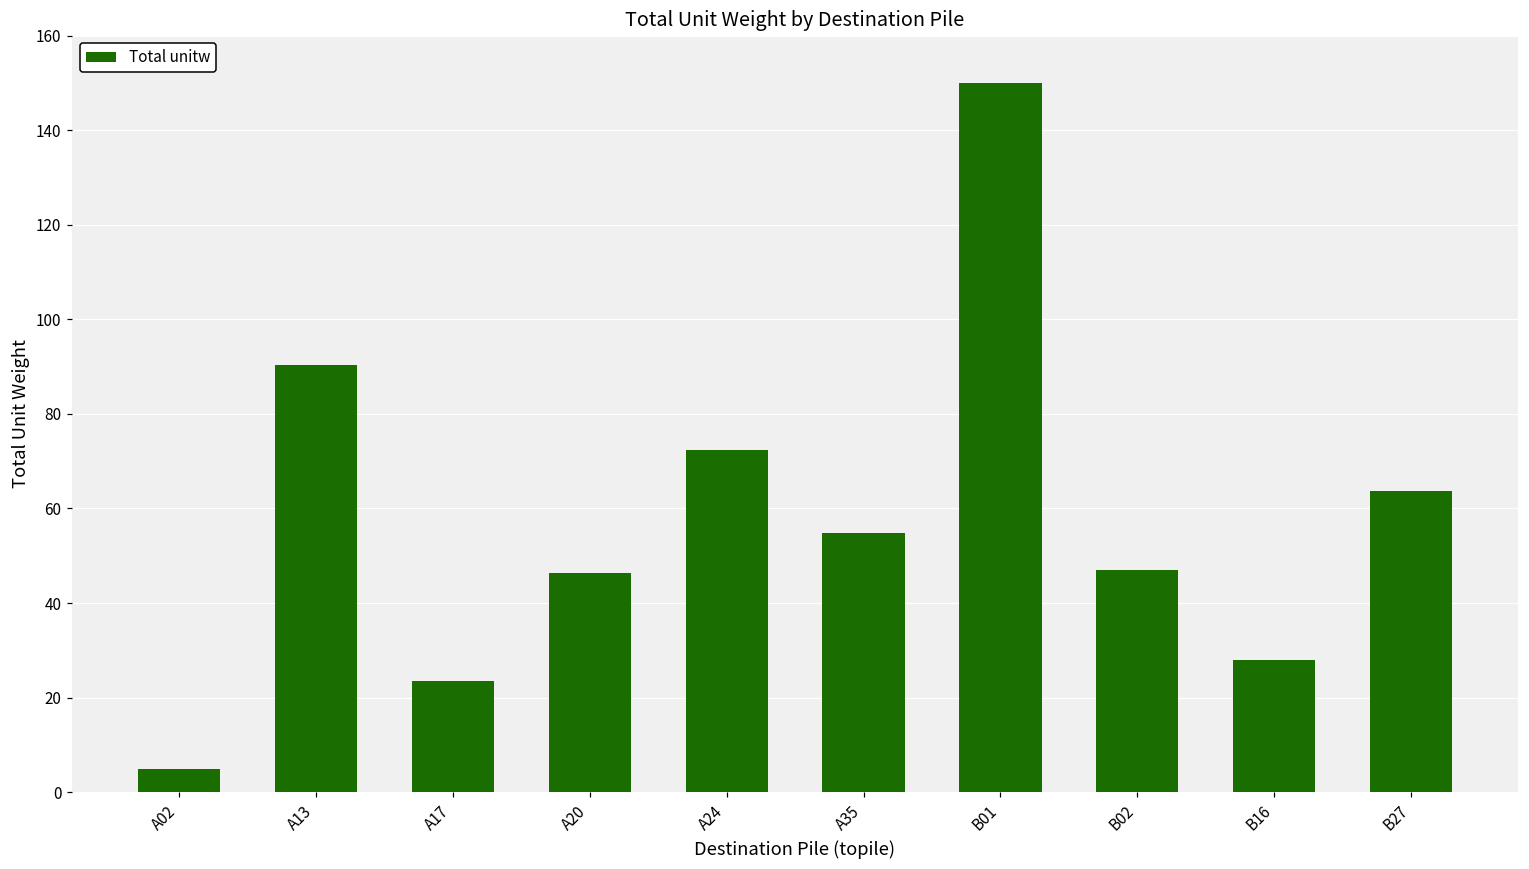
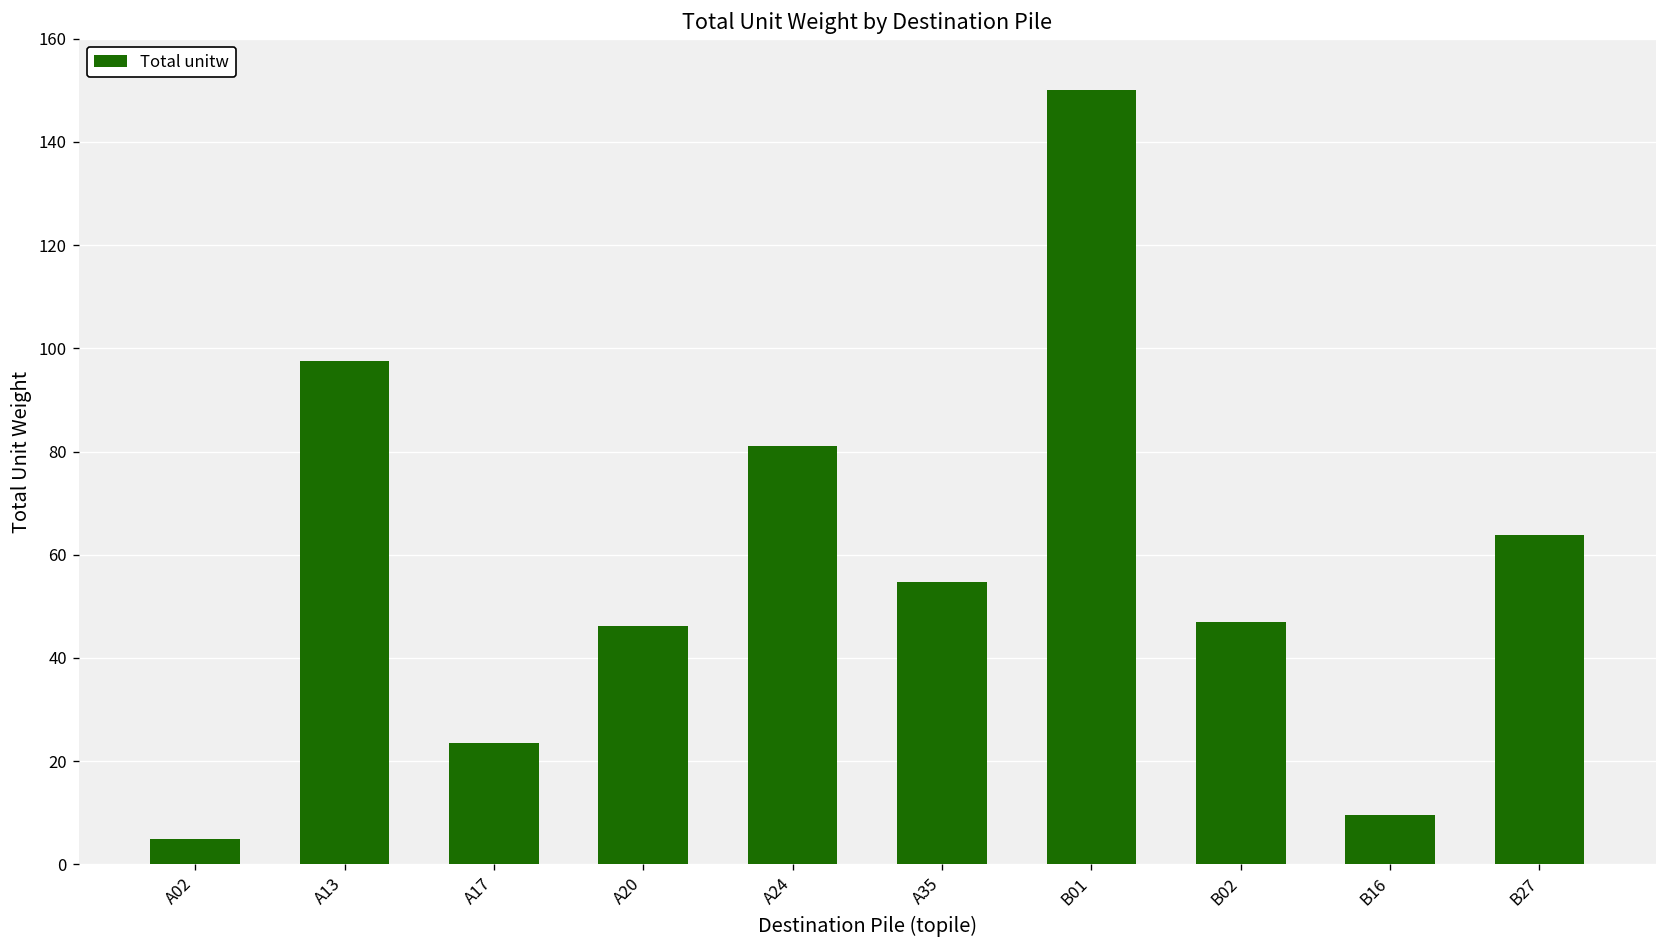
A13: 90 -> 98
A24: 72 -> 81
B16: 28 -> 10
